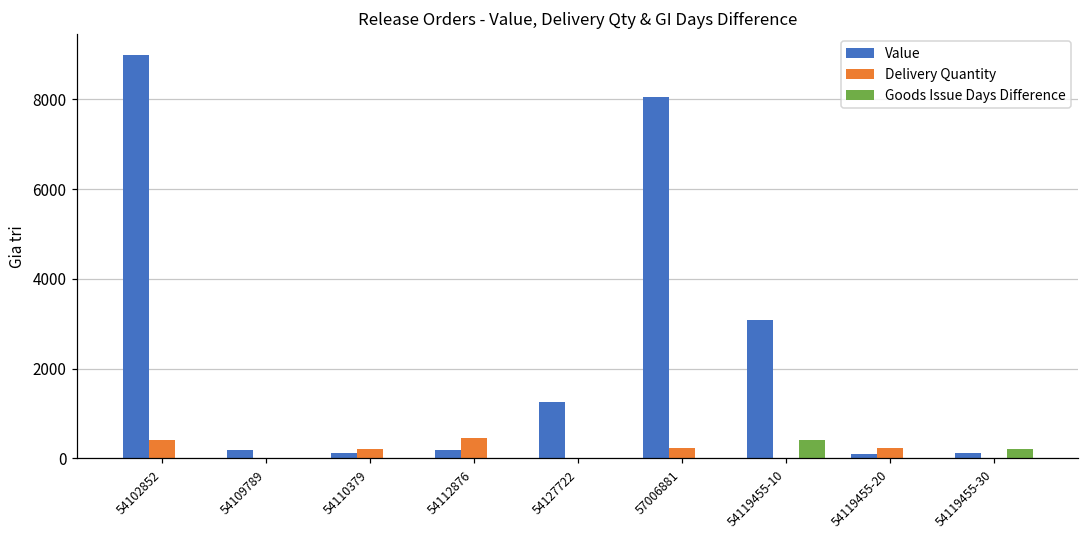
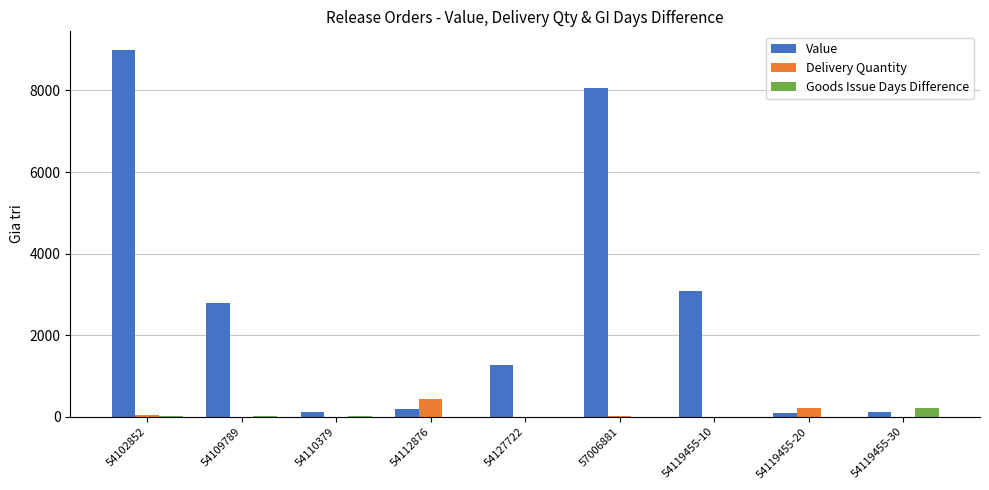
Delivery Quantity, 54102852: 400 -> 100
Value, 54109789: 200 -> 2800
Delivery Quantity, 54110379: 200 -> 0
Delivery Quantity, 57006881: 200 -> 0
Goods Issue Days Difference, 54119455-10: 400 -> 0
